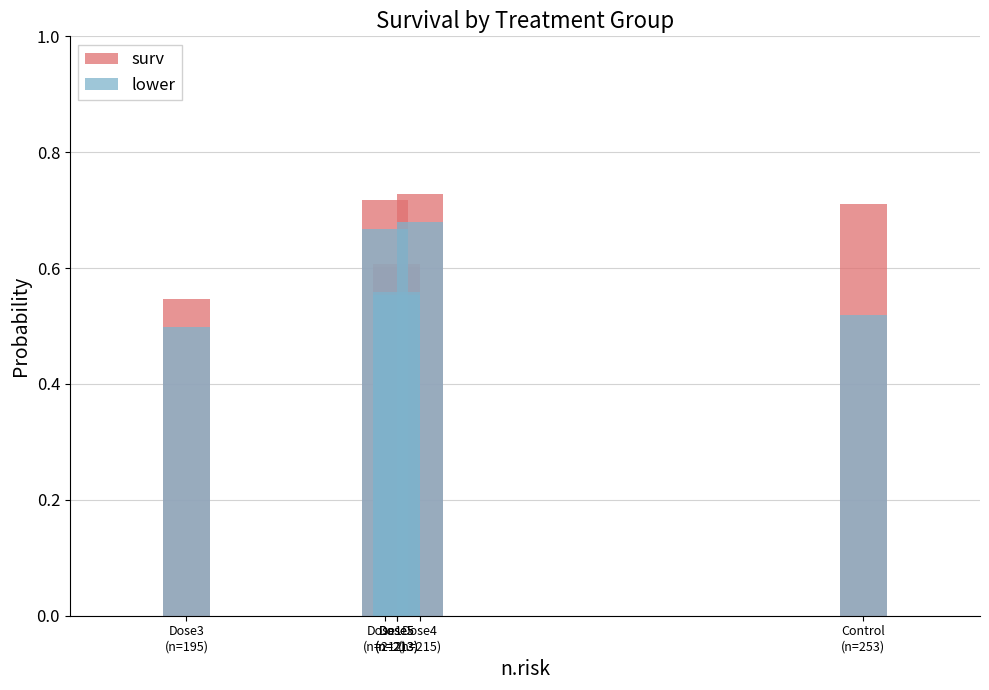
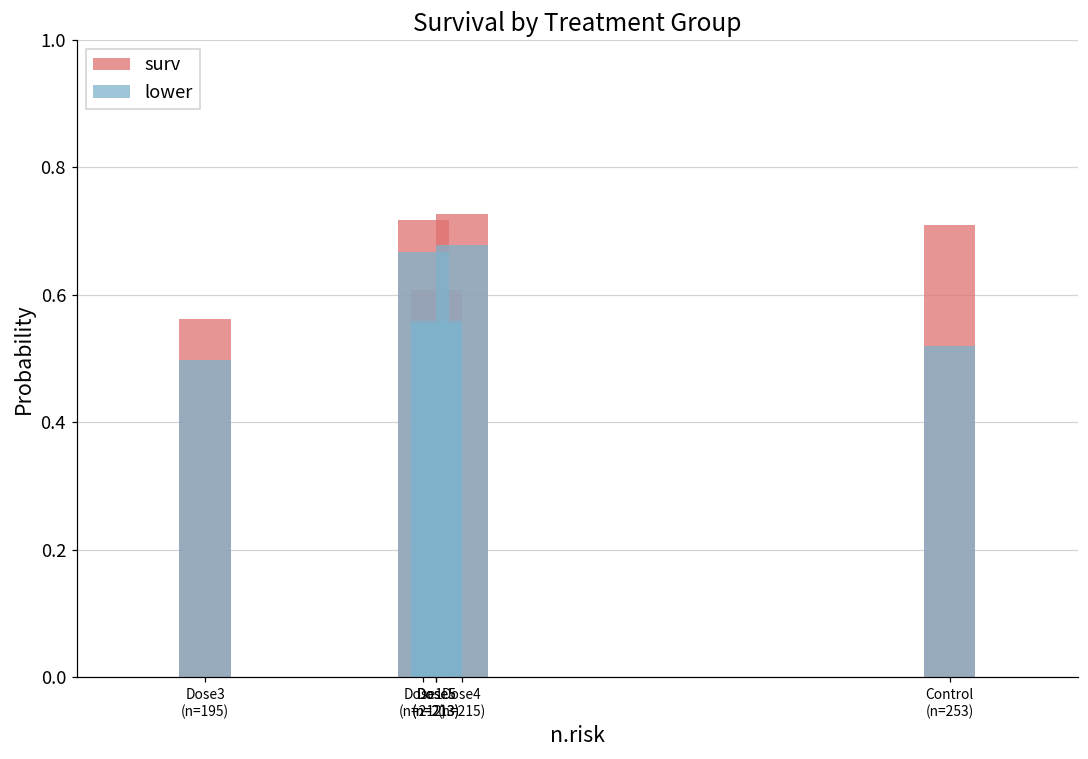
surv, Dose3 (n=195): 0.55 -> 0.56
